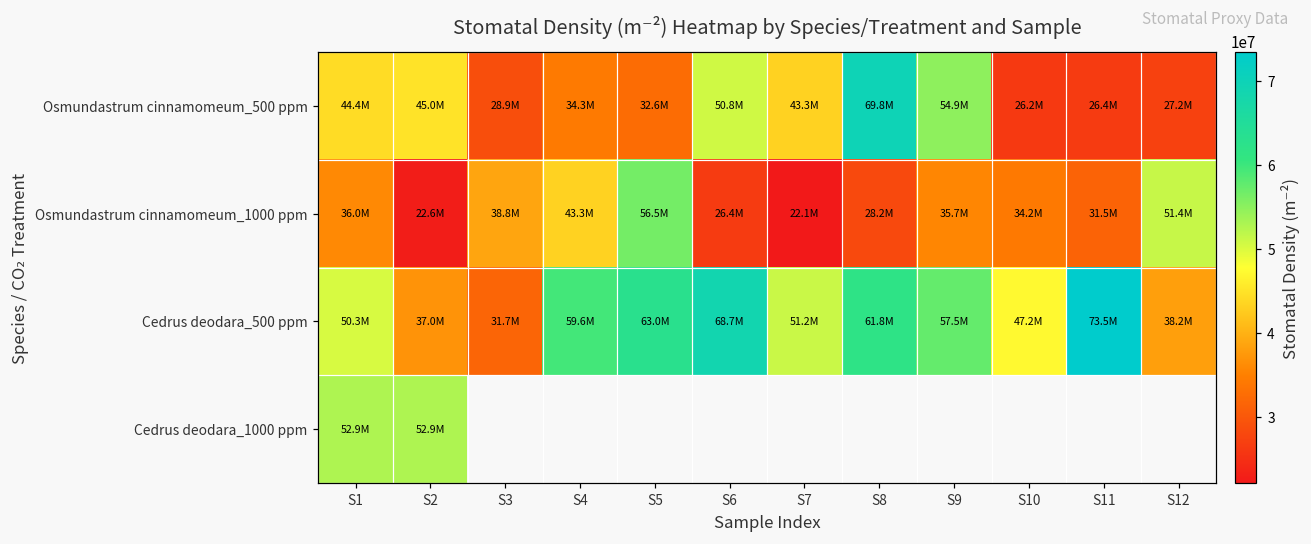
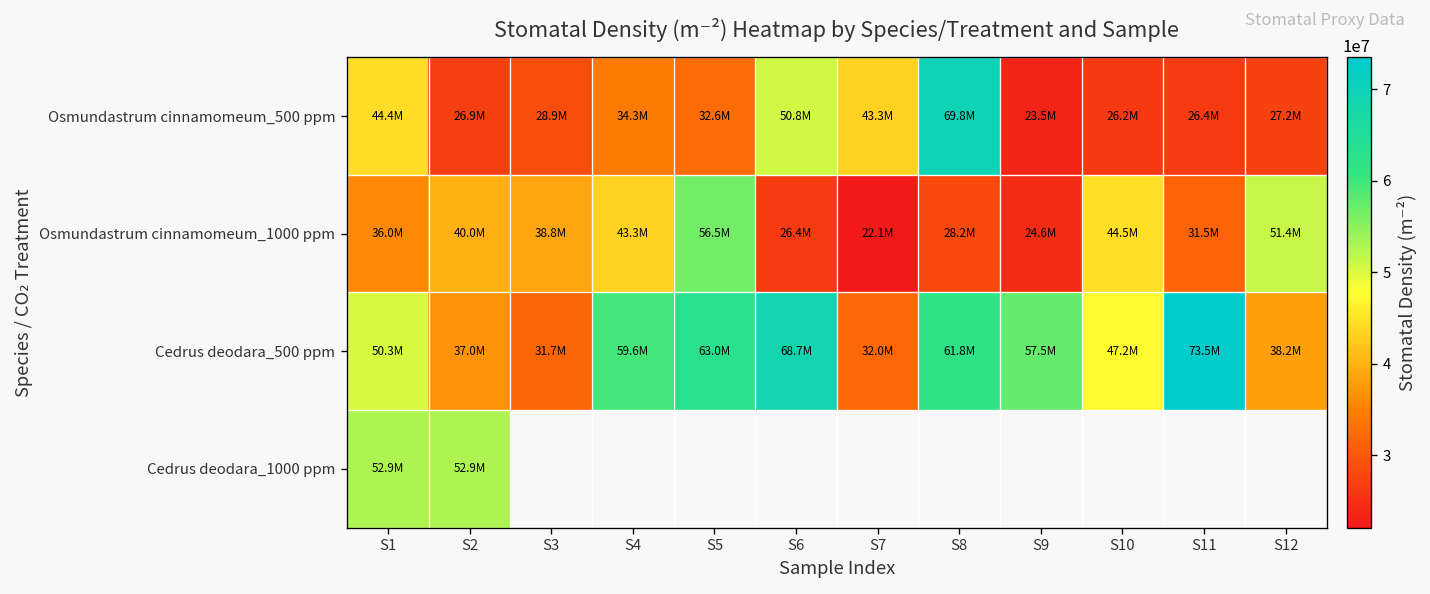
Osmundastrum cinnamomeum_500 ppm, S2: 45.0M -> 26.9M
Osmundastrum cinnamomeum_500 ppm, S9: 54.9M -> 23.5M
Osmundastrum cinnamomeum_1000 ppm, S2: 22.6M -> 40.0M
Osmundastrum cinnamomeum_1000 ppm, S9: 35.7M -> 24.6M
Osmundastrum cinnamomeum_1000 ppm, S10: 34.2M -> 44.5M
Cedrus deodara_500 ppm, S7: 51.2M -> 32.0M
